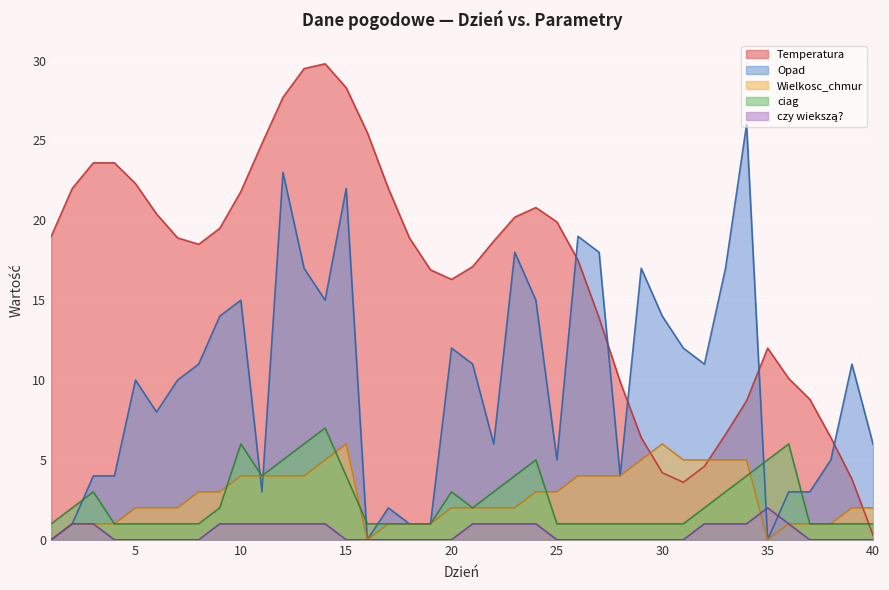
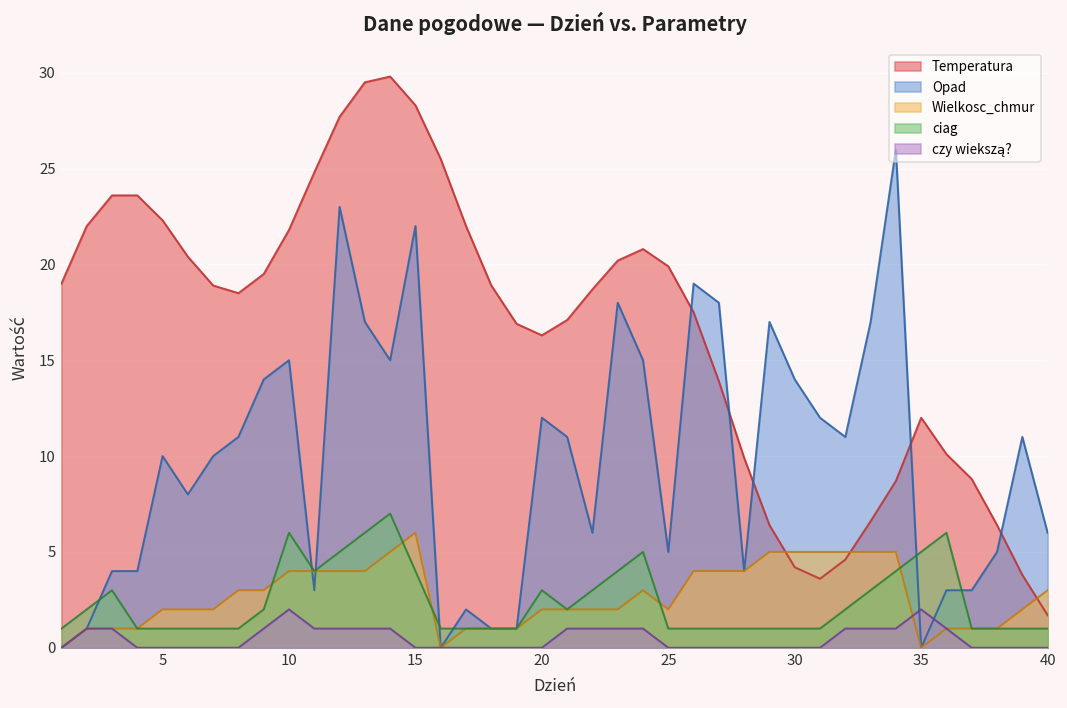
czy wiekszą?, 10: 1 -> 2
Wielkosc_chmur, 25: 3 -> 2
Wielkosc_chmur, 30: 6 -> 5
Temperatura, 40: 0.3 -> 1.7
Wielkosc_chmur, 40: 2 -> 3
